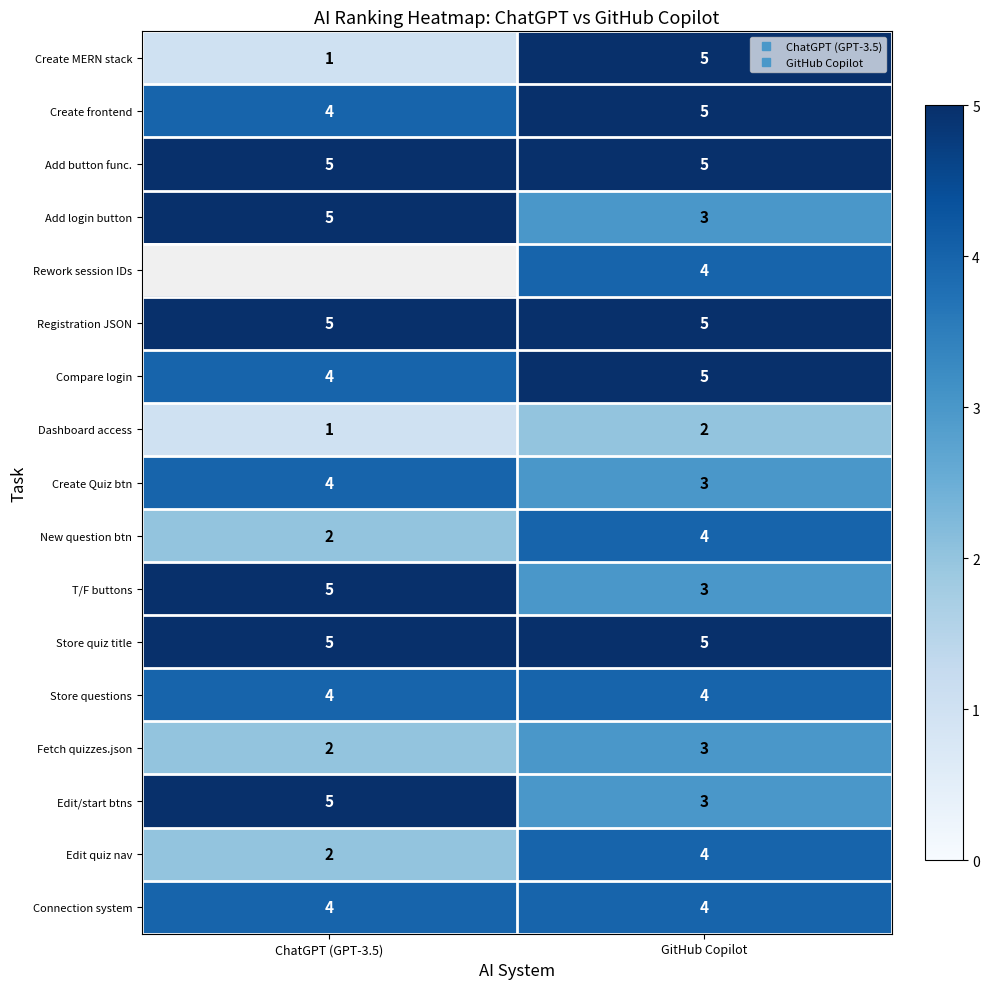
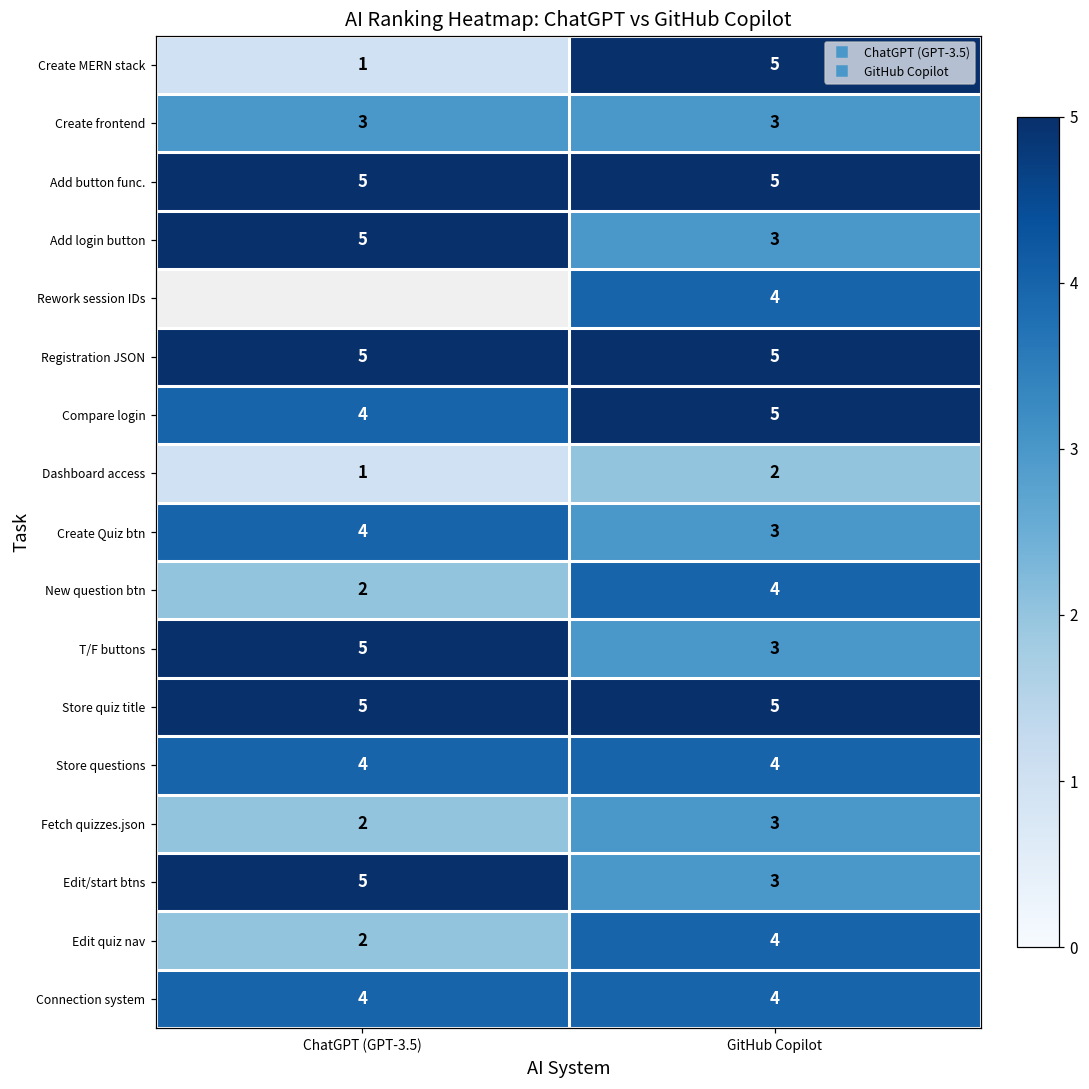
Create frontend, ChatGPT (GPT-3.5): 4 -> 3
Create frontend, GitHub Copilot: 5 -> 3
